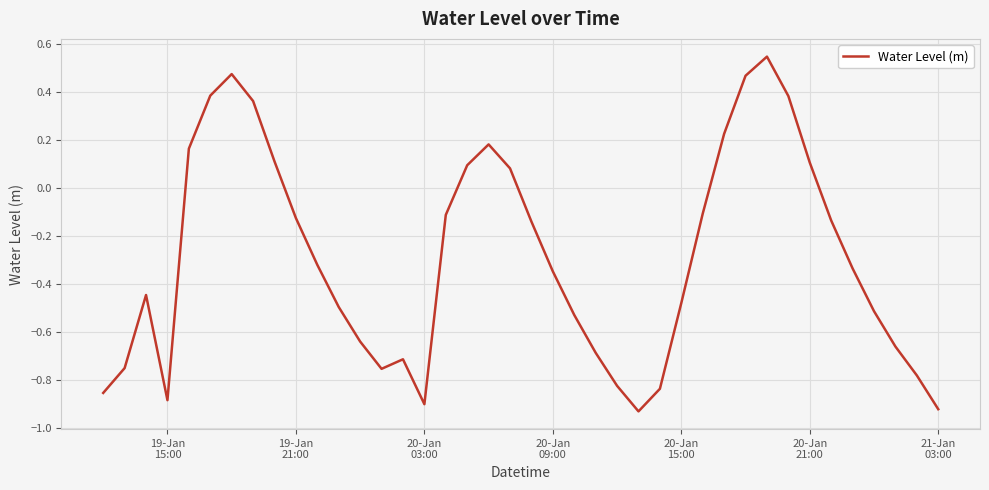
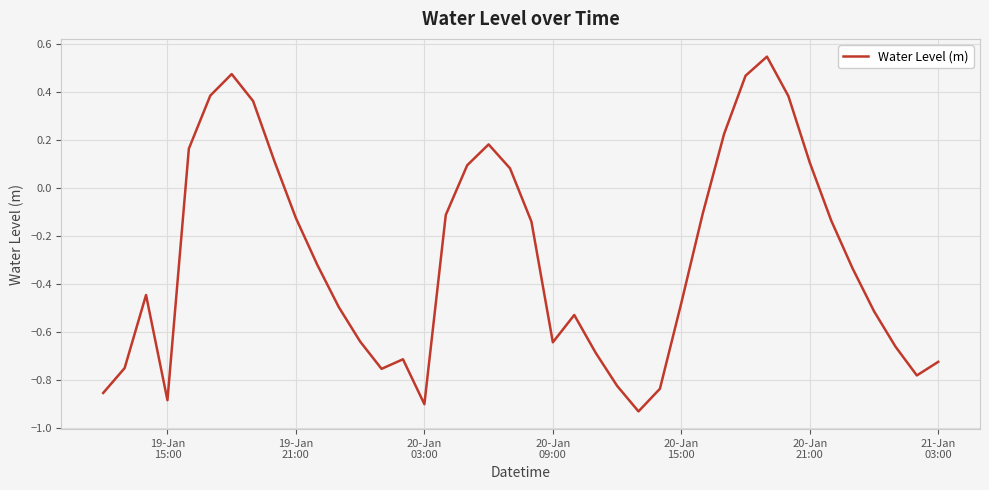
20-Jan 09:00: -0.35 -> -0.64
21-Jan 03:00: -0.92 -> -0.72
